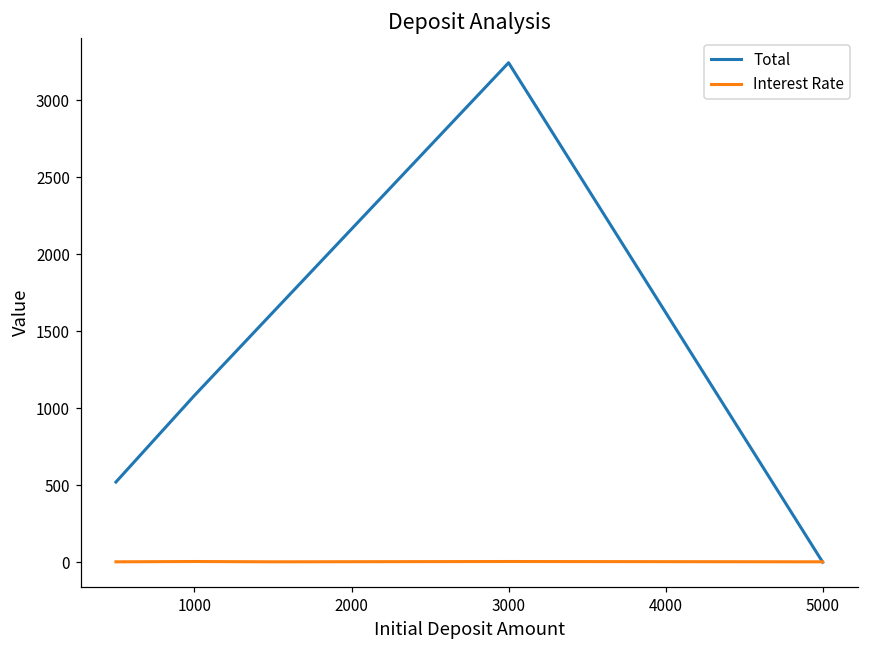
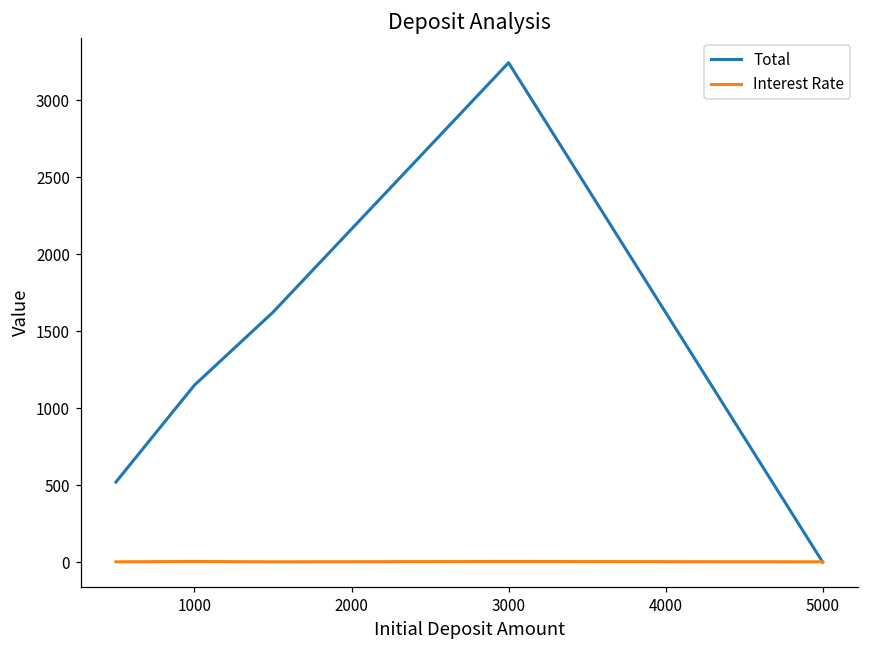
Total, 1000: 1080 -> 1150
